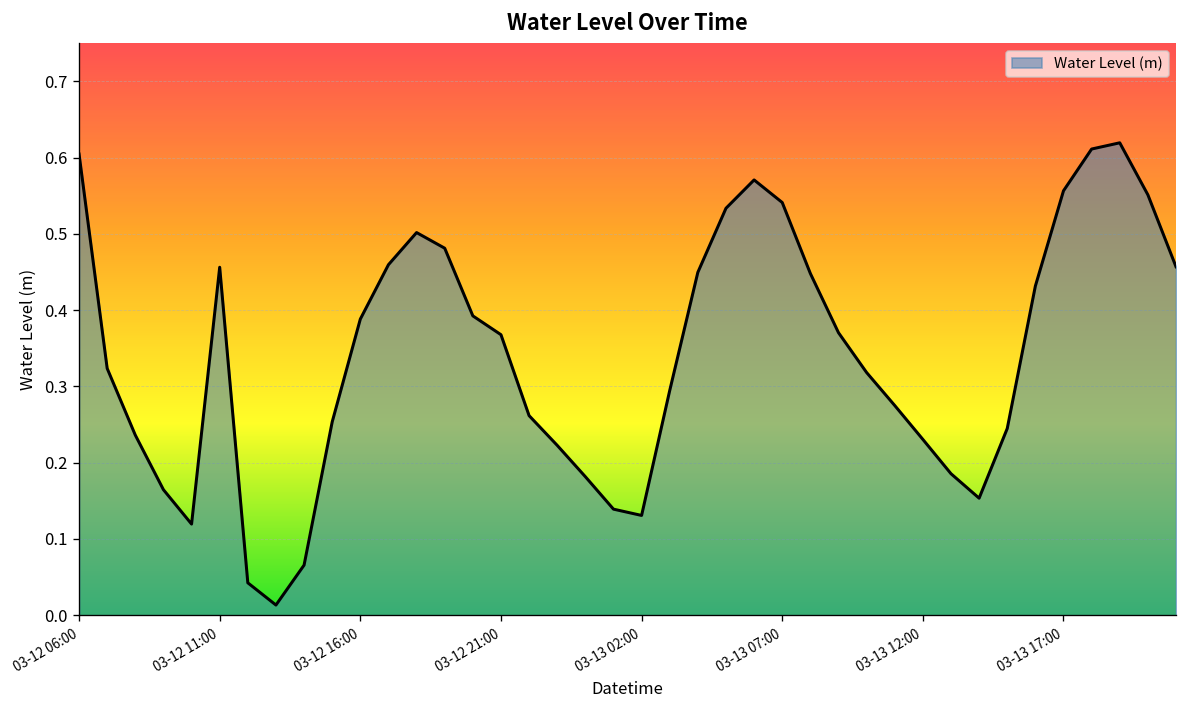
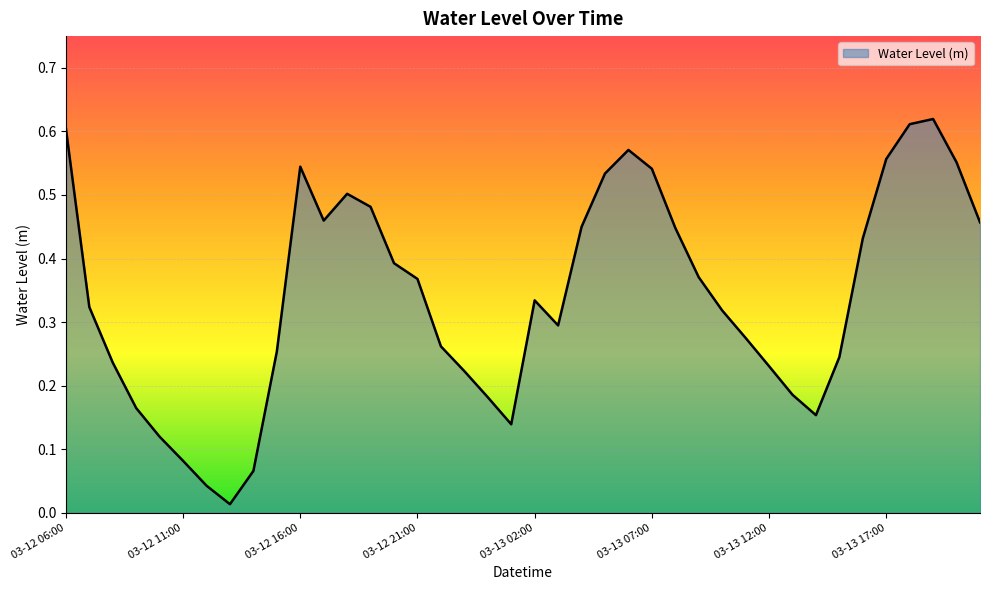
03-12 11:00: 0.46 -> 0.08
03-12 16:00: 0.39 -> 0.54
03-13 02:00: 0.13 -> 0.33
